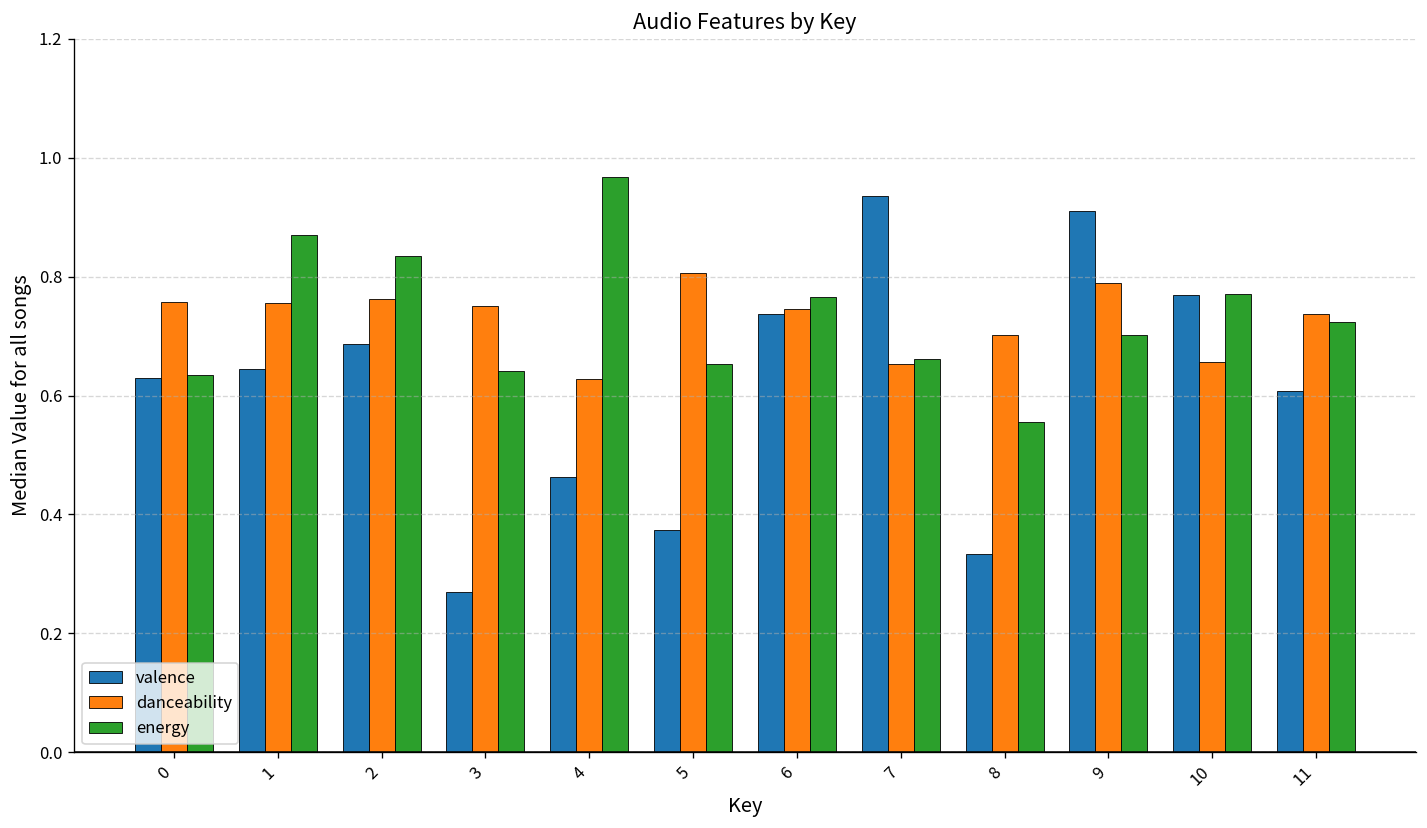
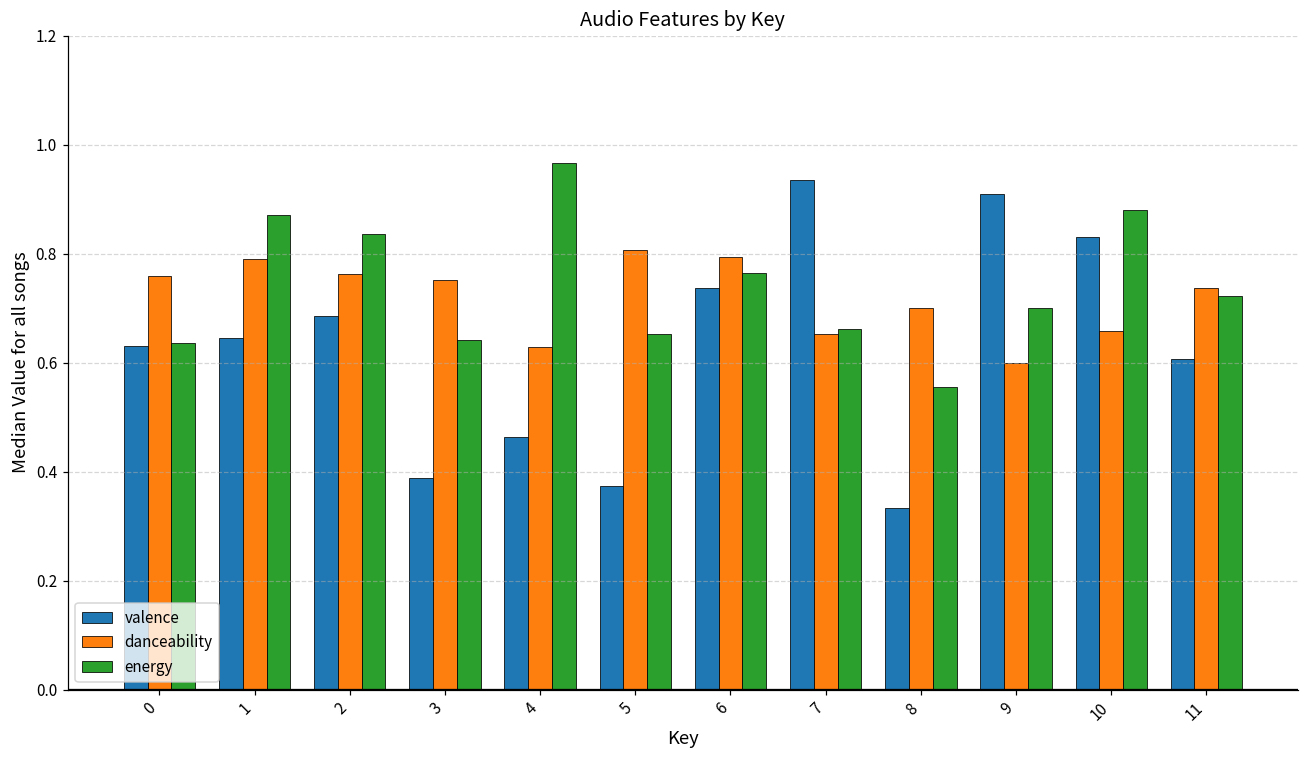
danceability, 1: 0.76 -> 0.79
valence, 3: 0.27 -> 0.39
danceability, 6: 0.75 -> 0.79
danceability, 9: 0.79 -> 0.60
valence, 10: 0.77 -> 0.83
energy, 10: 0.77 -> 0.88
